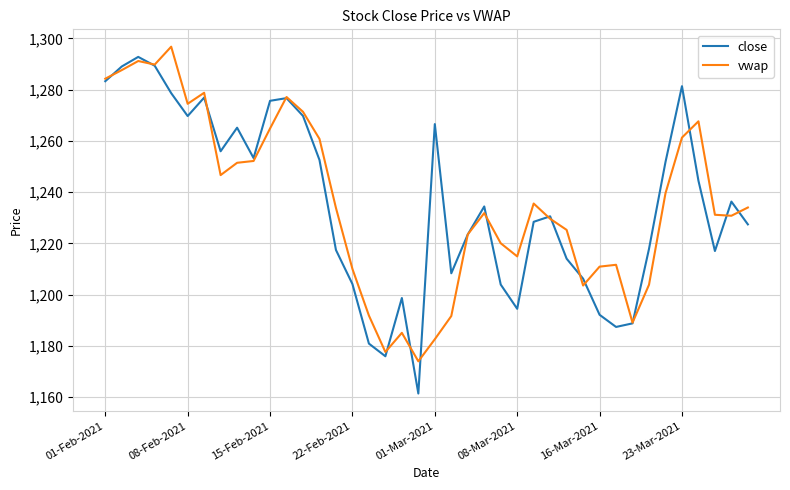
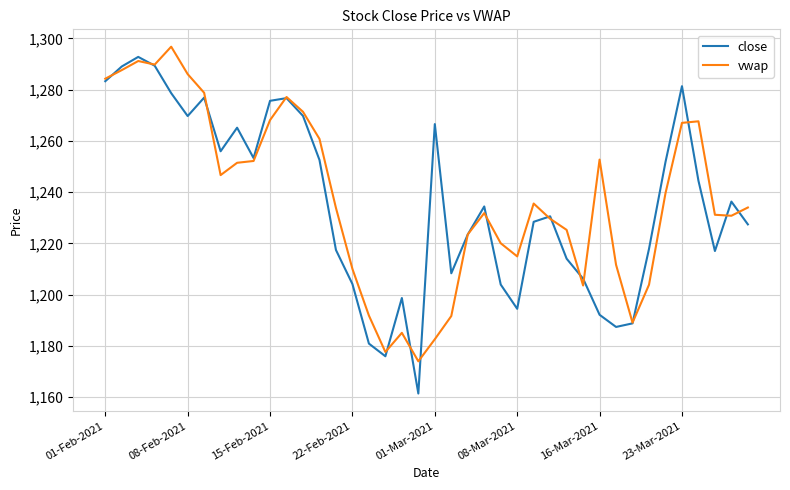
vwap, 08-Feb-2021: 1,274 -> 1,286
vwap, 15-Feb-2021: 1,265 -> 1,268
vwap, 16-Mar-2021: 1,211 -> 1,253
vwap, 23-Mar-2021: 1,261 -> 1,267
